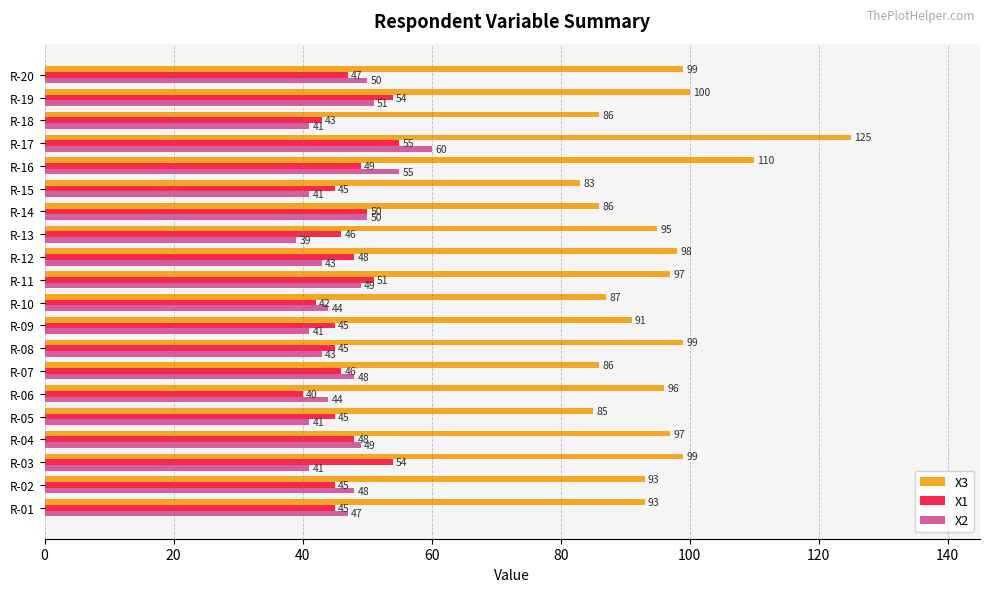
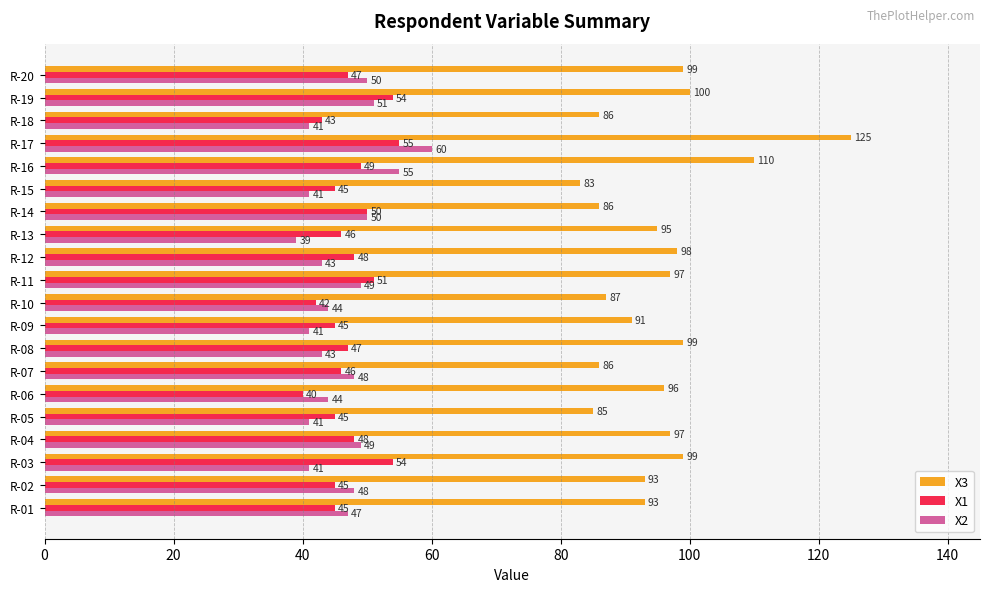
X1, R-08: 45 -> 47
